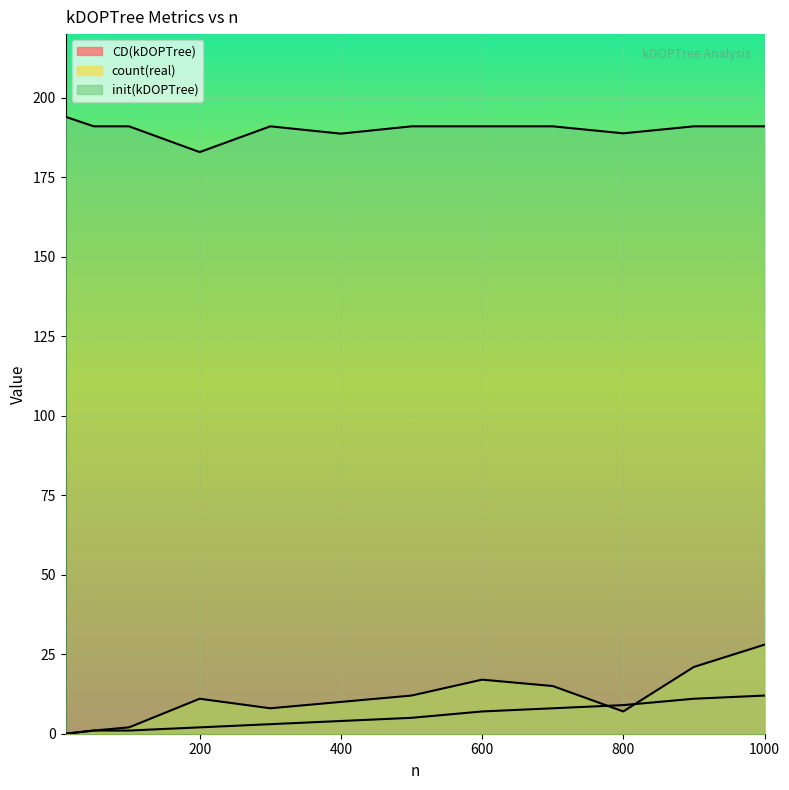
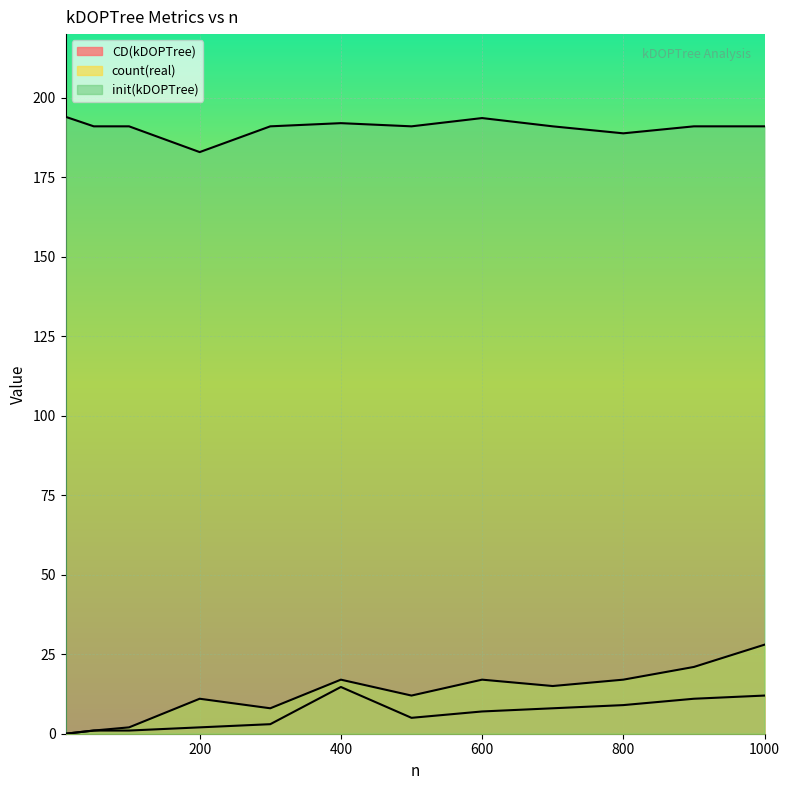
CD(kDOPTree), 400: 4 -> 15
count(real), 400: 10 -> 17
init(kDOPTree), 400: 189 -> 192
init(kDOPTree), 600: 191 -> 194
count(real), 800: 7 -> 17
